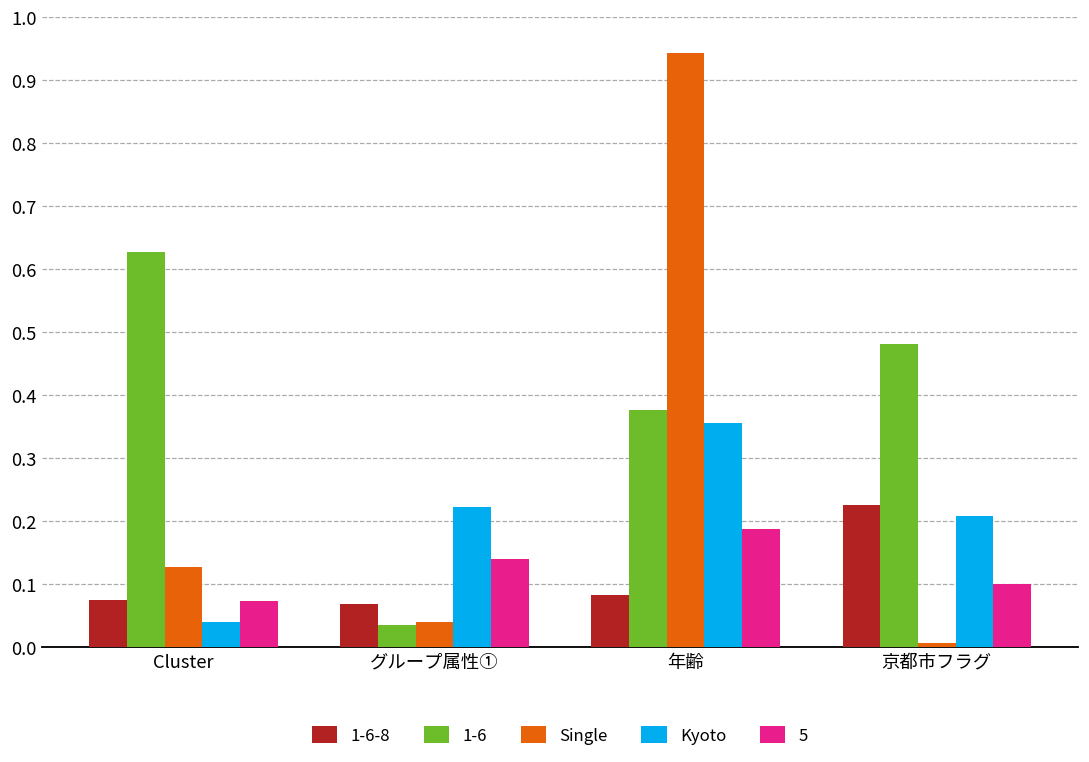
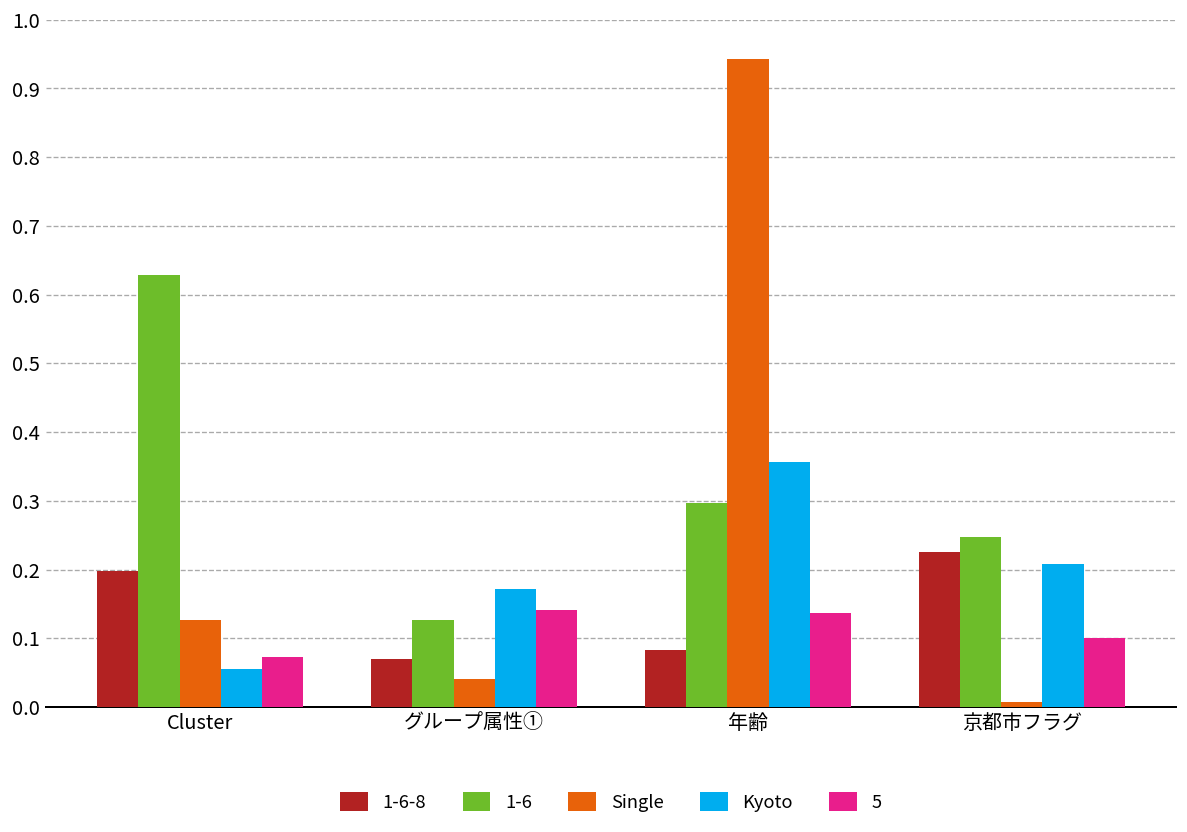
1-6-8, Cluster: 0.08 -> 0.20
Kyoto, Cluster: 0.04 -> 0.06
1-6, グループ属性①: 0.03 -> 0.13
Kyoto, グループ属性①: 0.22 -> 0.17
1-6, 年齢: 0.38 -> 0.30
5, 年齢: 0.19 -> 0.14
1-6, 京都市フラグ: 0.48 -> 0.25
